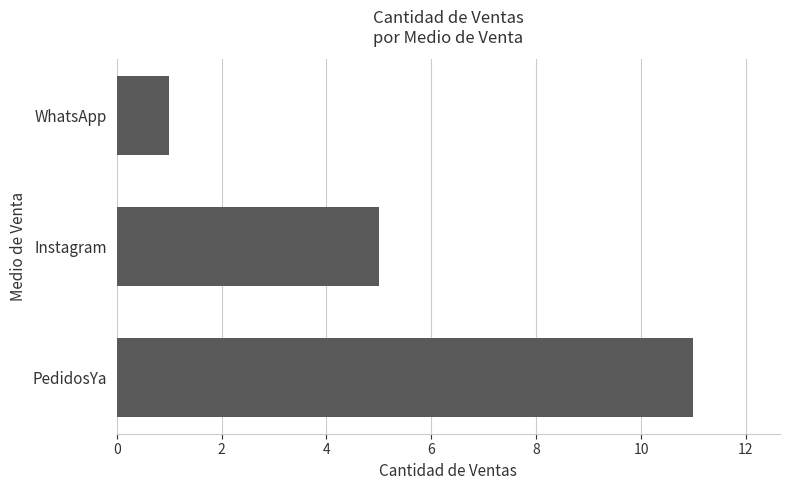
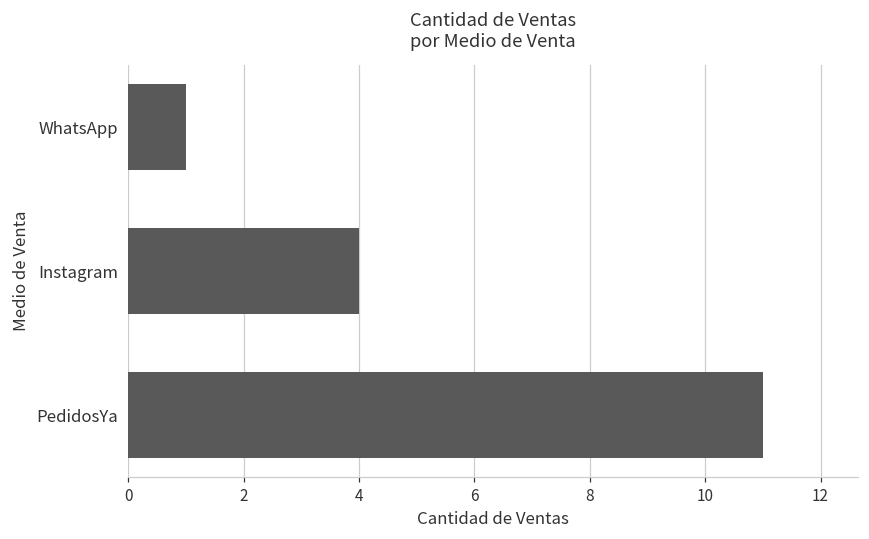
Instagram: 5 -> 4
